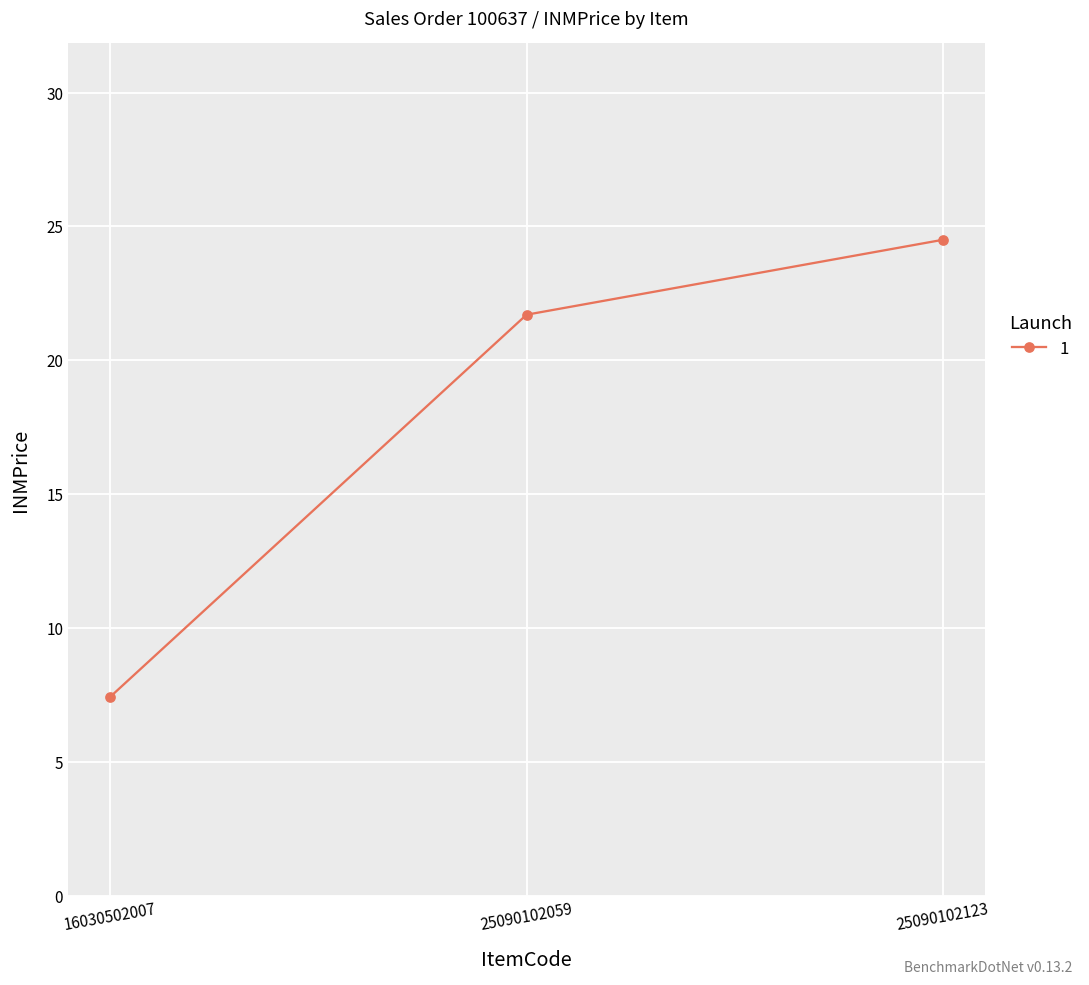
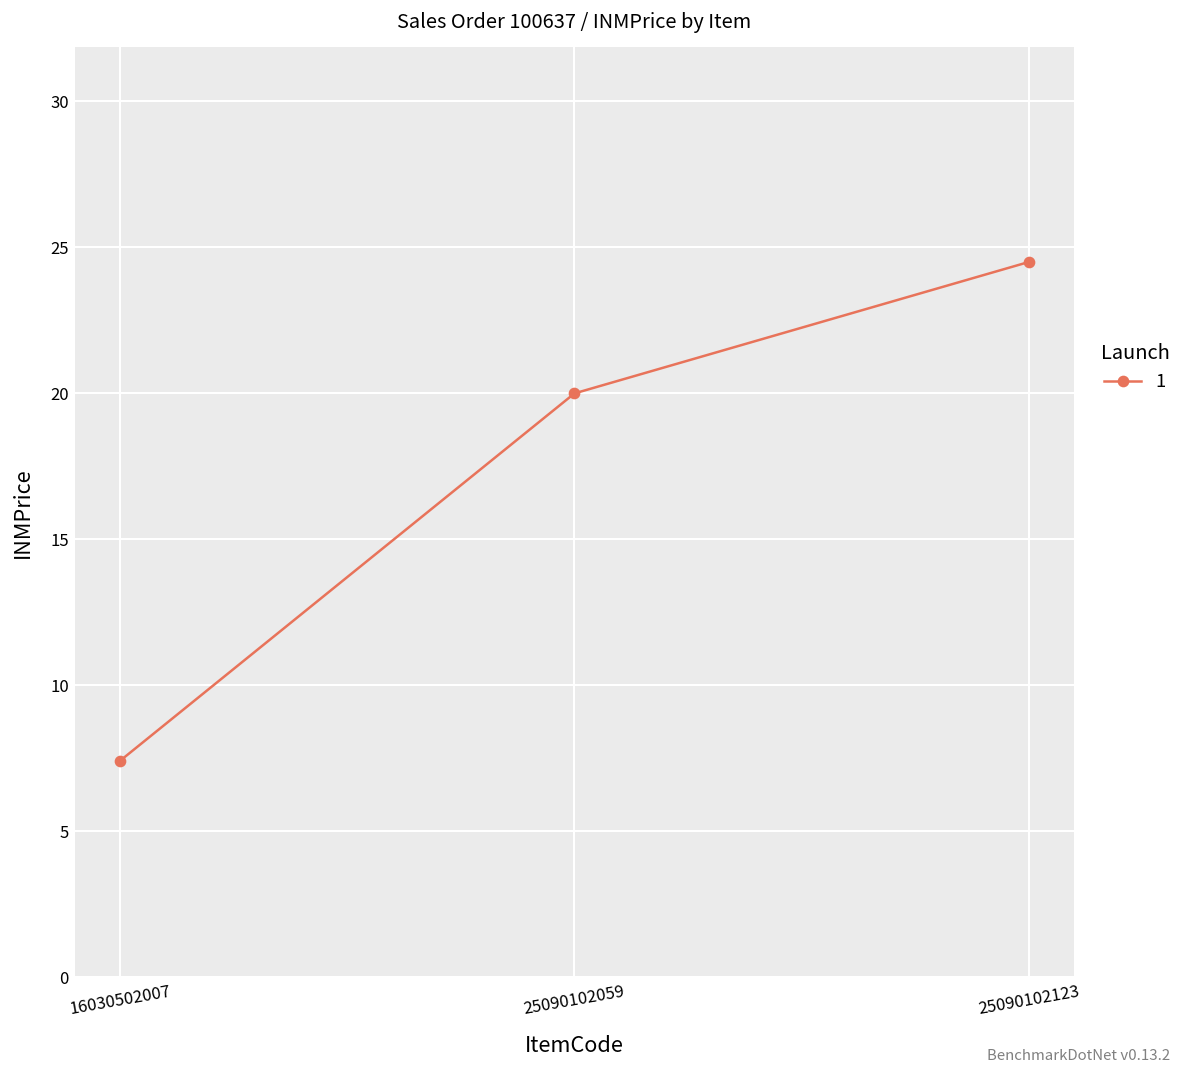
25090102059: 21.7 -> 20.0
